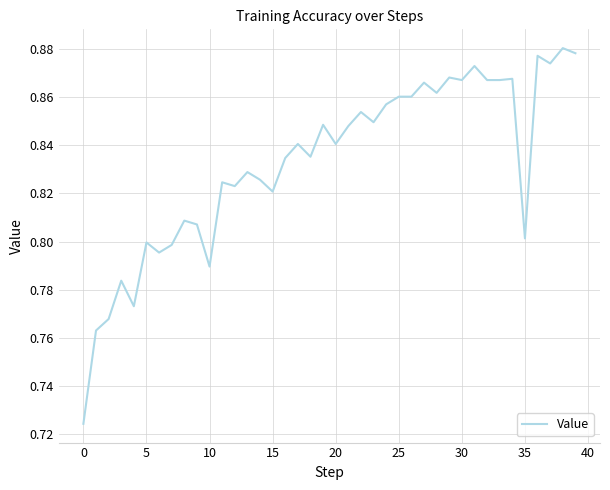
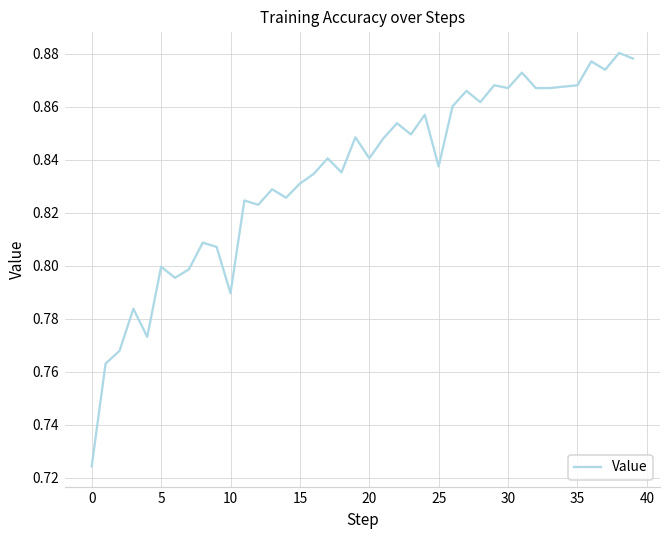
15: 0.821 -> 0.831
25: 0.860 -> 0.837
35: 0.801 -> 0.868
